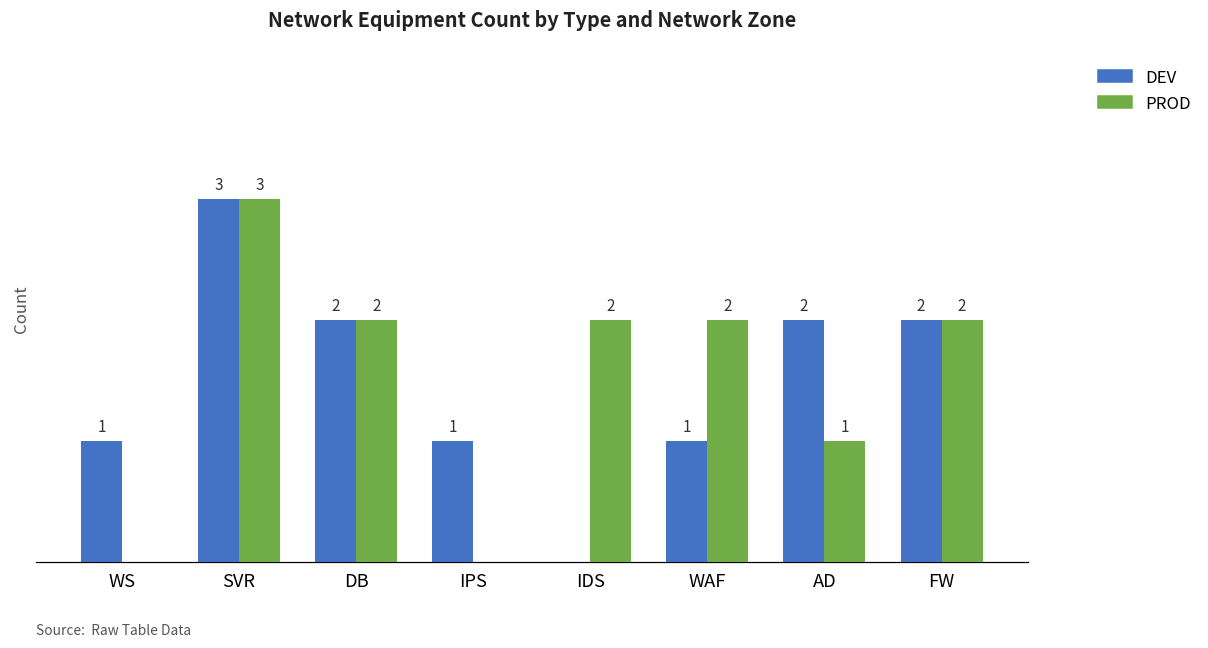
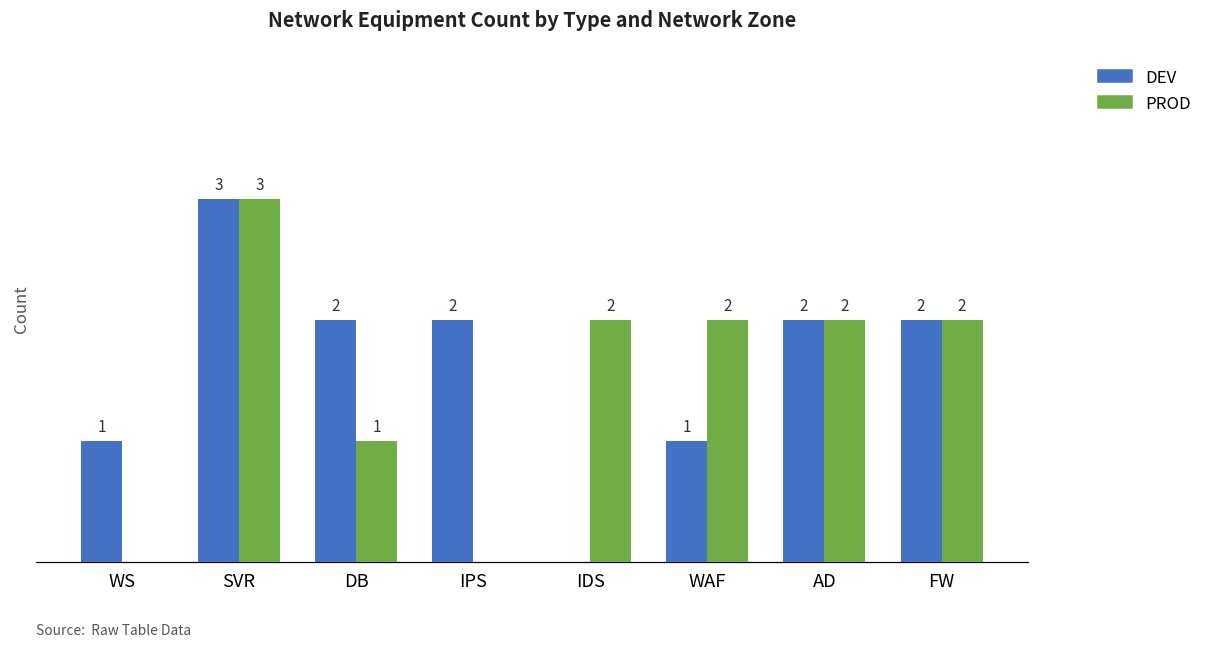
PROD, DB: 2 -> 1
DEV, IPS: 1 -> 2
PROD, AD: 1 -> 2
